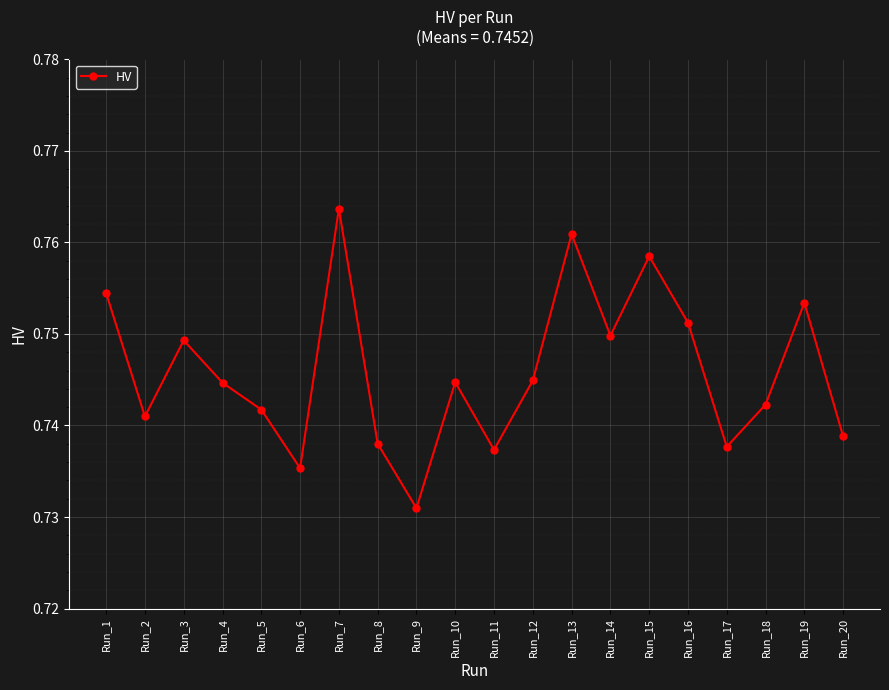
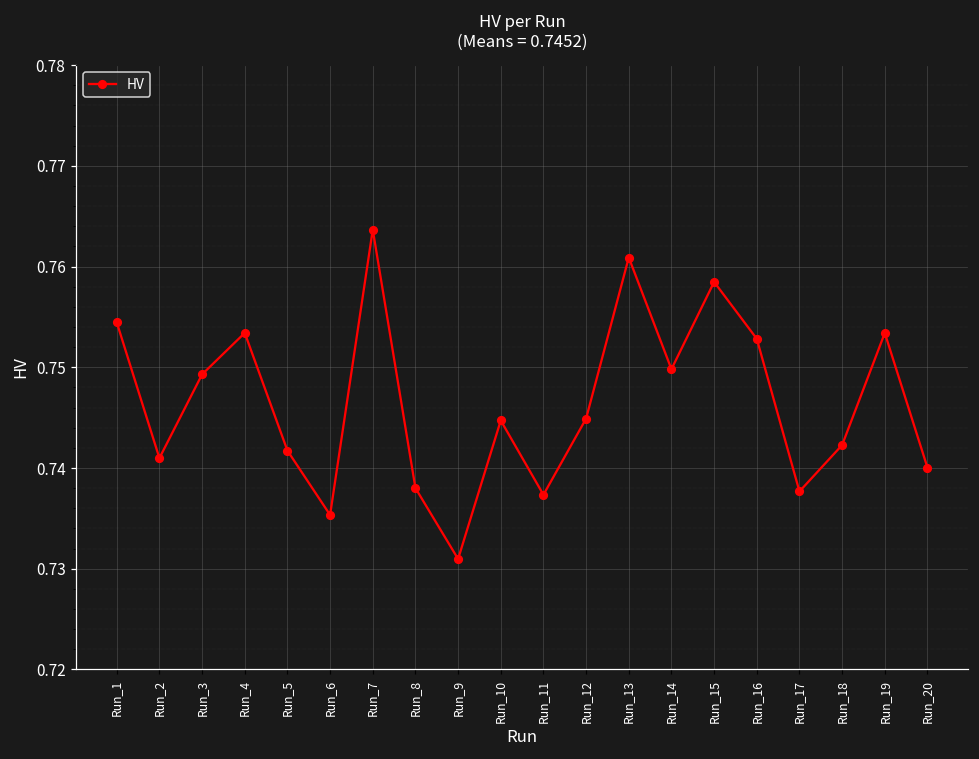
Run_4: 0.745 -> 0.753
Run_16: 0.751 -> 0.753
Run_20: 0.739 -> 0.740
